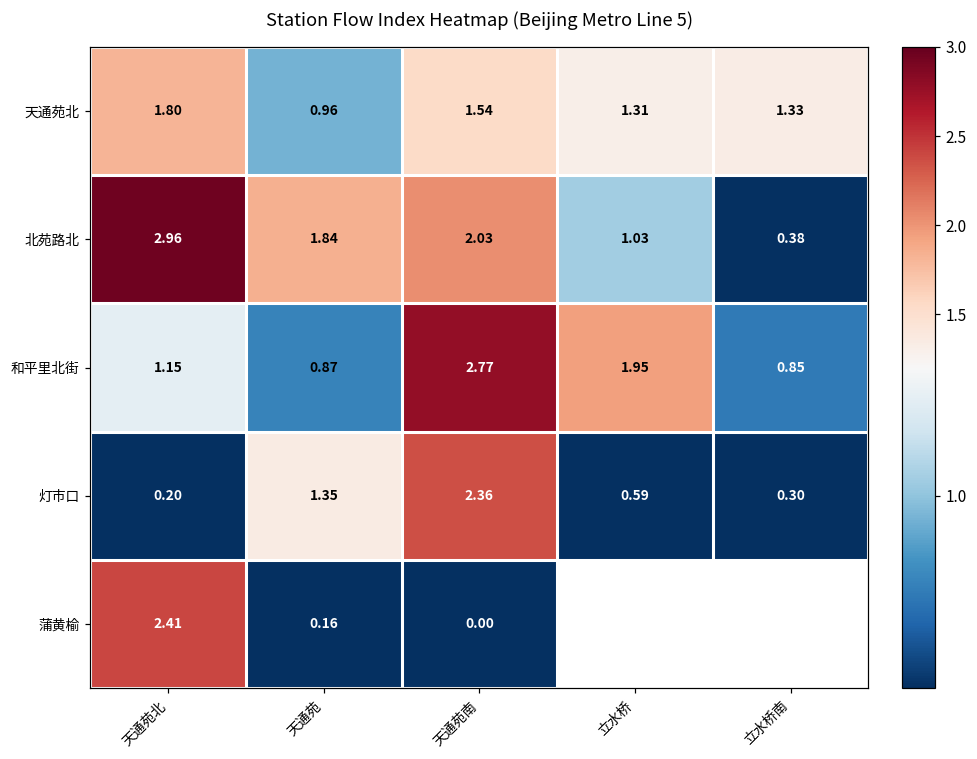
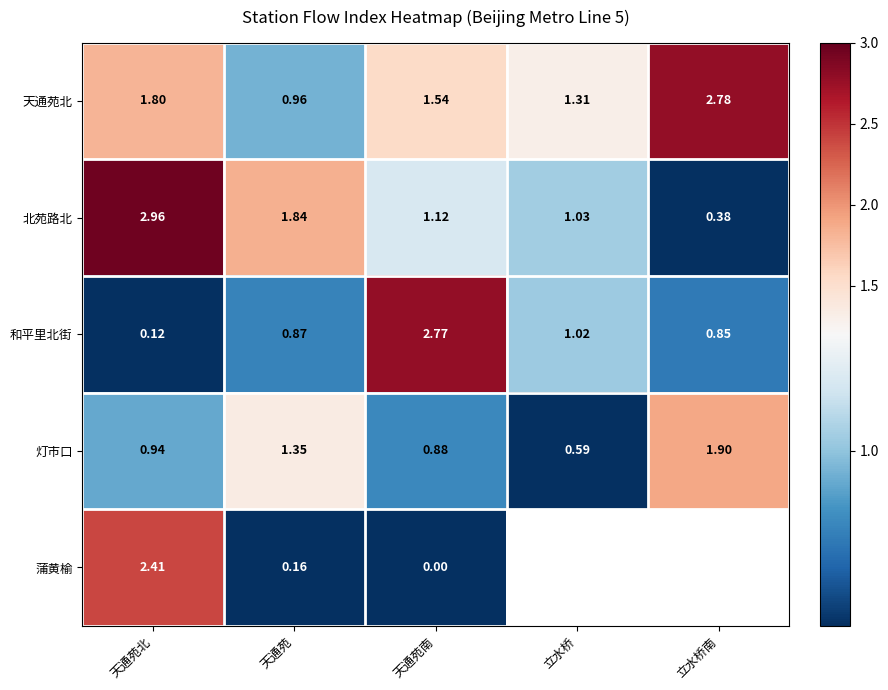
天通苑北, 立水桥南: 1.33 -> 2.78
北苑路北, 天通苑南: 2.03 -> 1.12
和平里北街, 天通苑北: 1.15 -> 0.12
和平里北街, 立水桥: 1.95 -> 1.02
灯市口, 天通苑北: 0.20 -> 0.94
灯市口, 天通苑南: 2.36 -> 0.88
灯市口, 立水桥南: 0.30 -> 1.90
